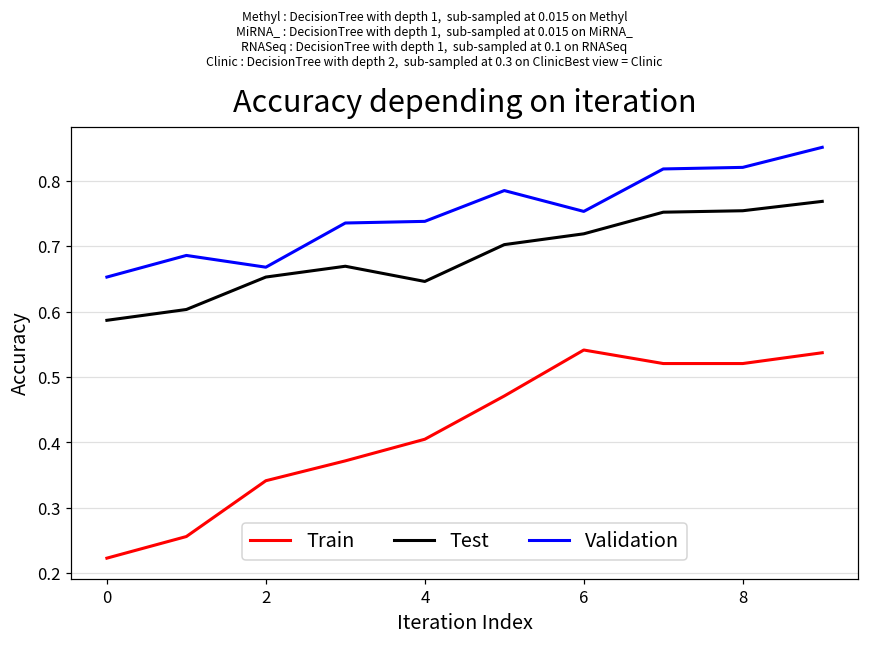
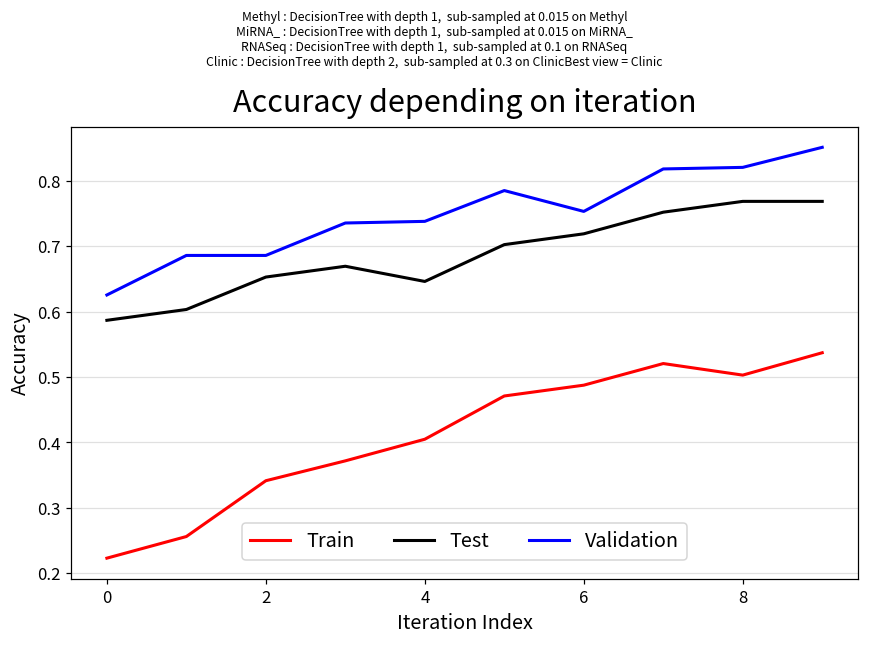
Validation, 0: 0.65 -> 0.63
Validation, 2: 0.67 -> 0.69
Train, 6: 0.54 -> 0.49
Train, 8: 0.52 -> 0.50
Test, 8: 0.75 -> 0.77
